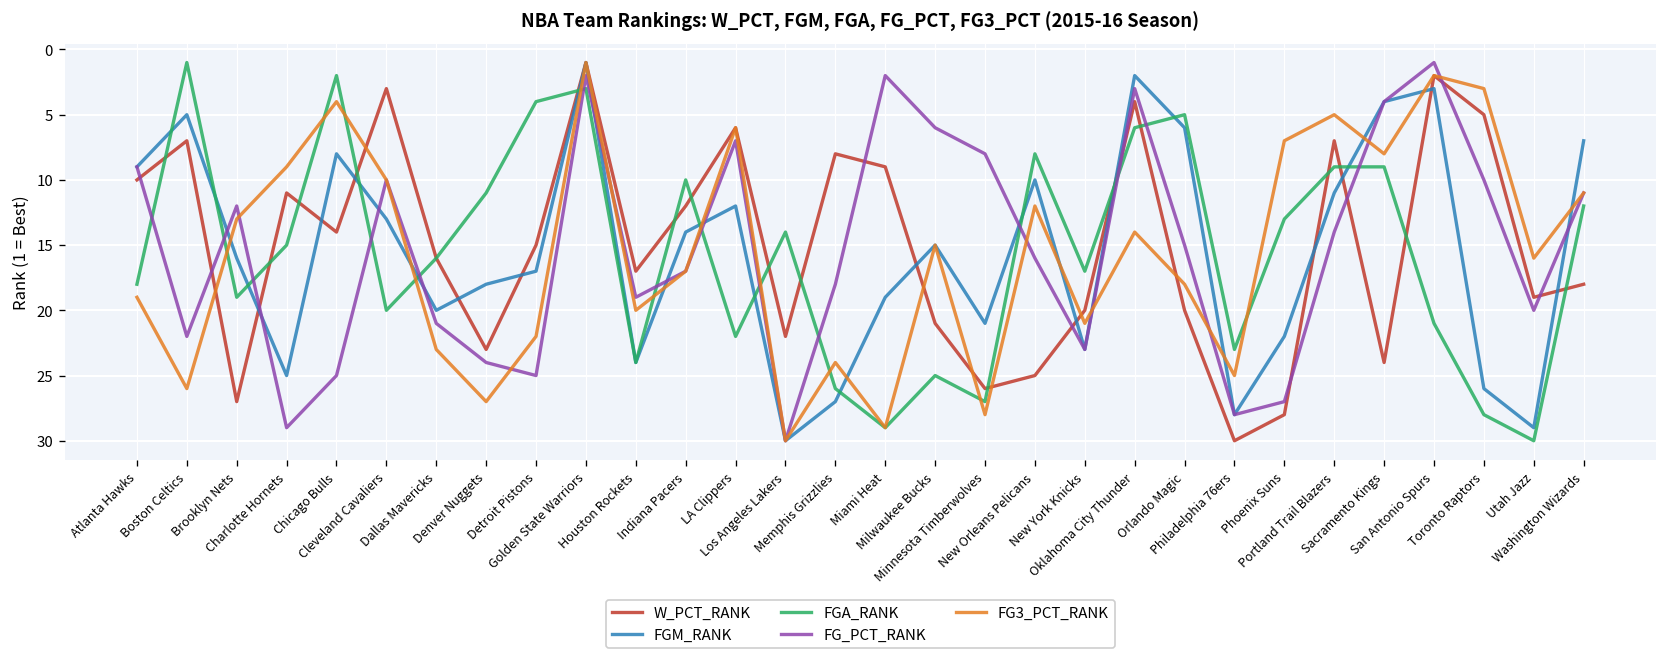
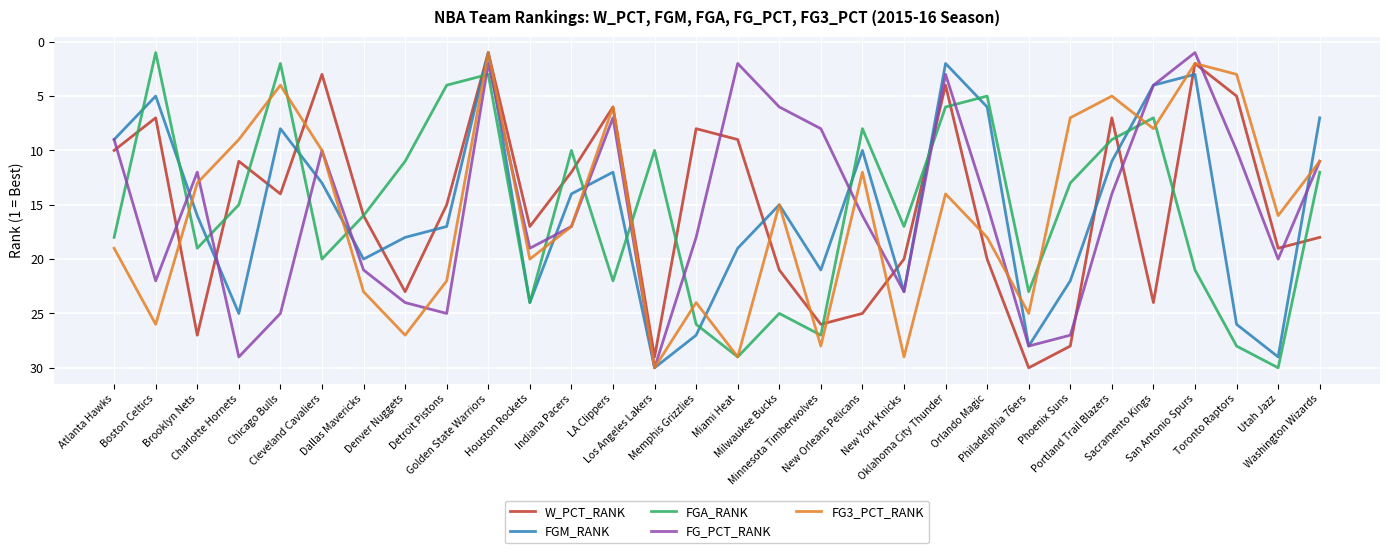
W_PCT_RANK, Los Angeles Lakers: 22 -> 29
FGA_RANK, Los Angeles Lakers: 14 -> 10
FG3_PCT_RANK, New York Knicks: 21 -> 29
FGA_RANK, Sacramento Kings: 9 -> 7
